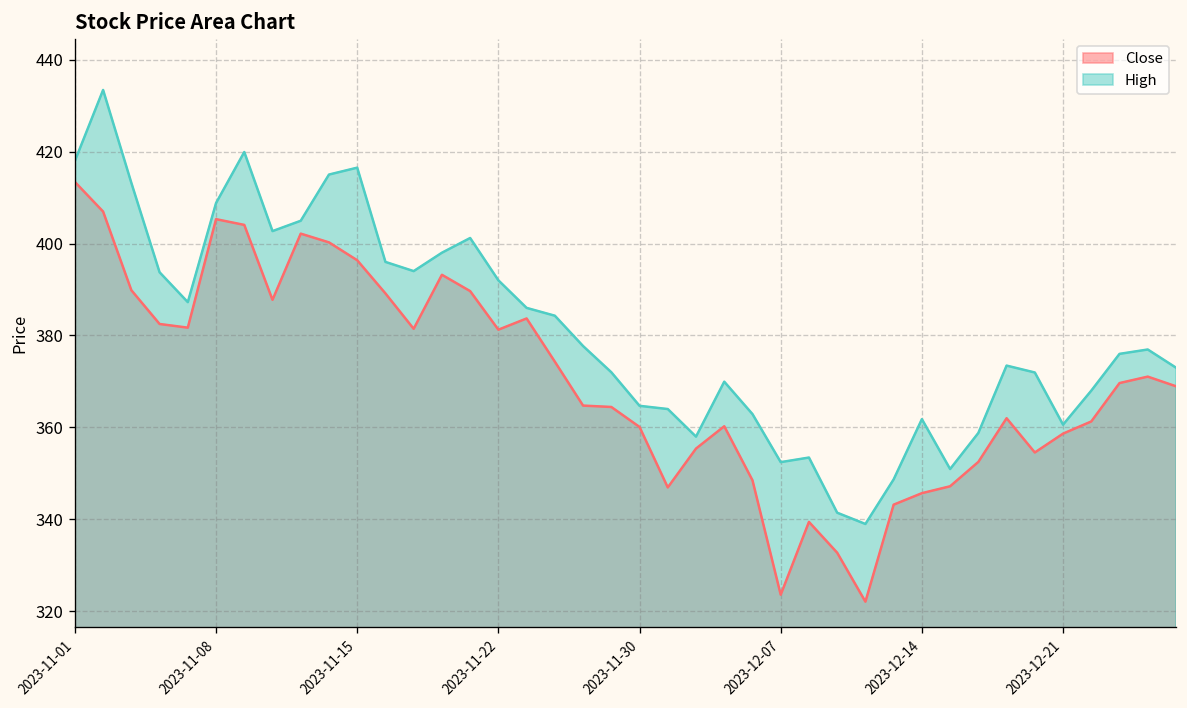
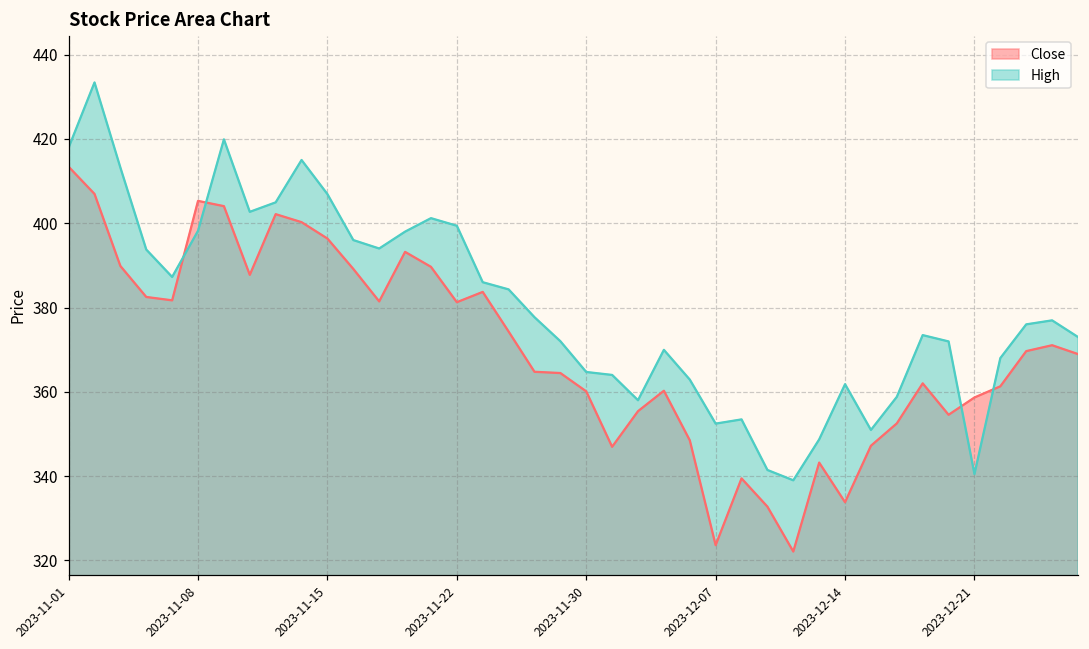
High, 2023-11-08: 409 -> 398
High, 2023-11-15: 417 -> 407
High, 2023-11-22: 392 -> 399
Close, 2023-12-14: 346 -> 334
High, 2023-12-21: 361 -> 341
